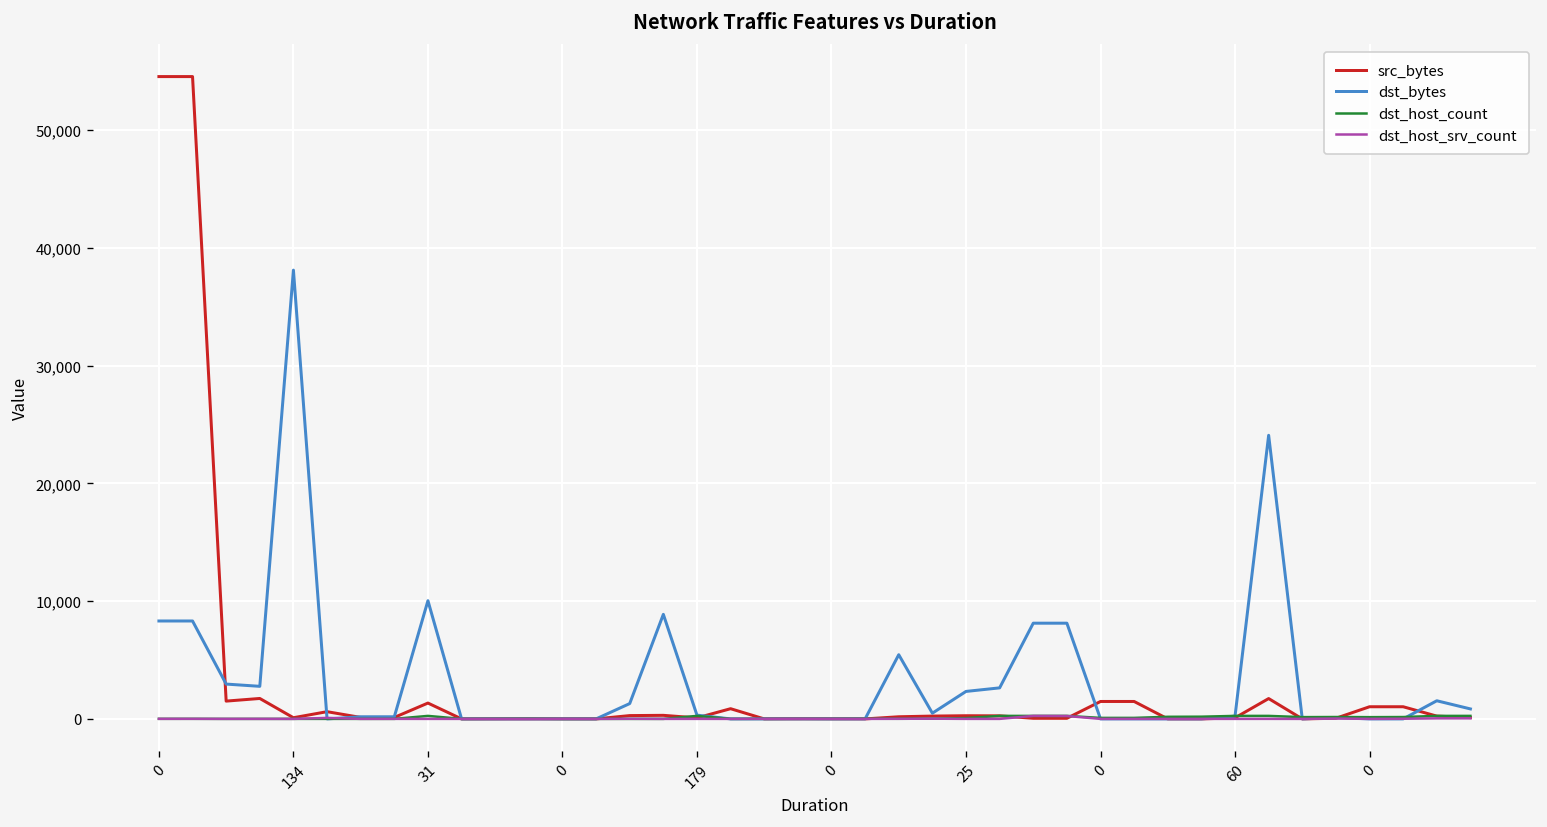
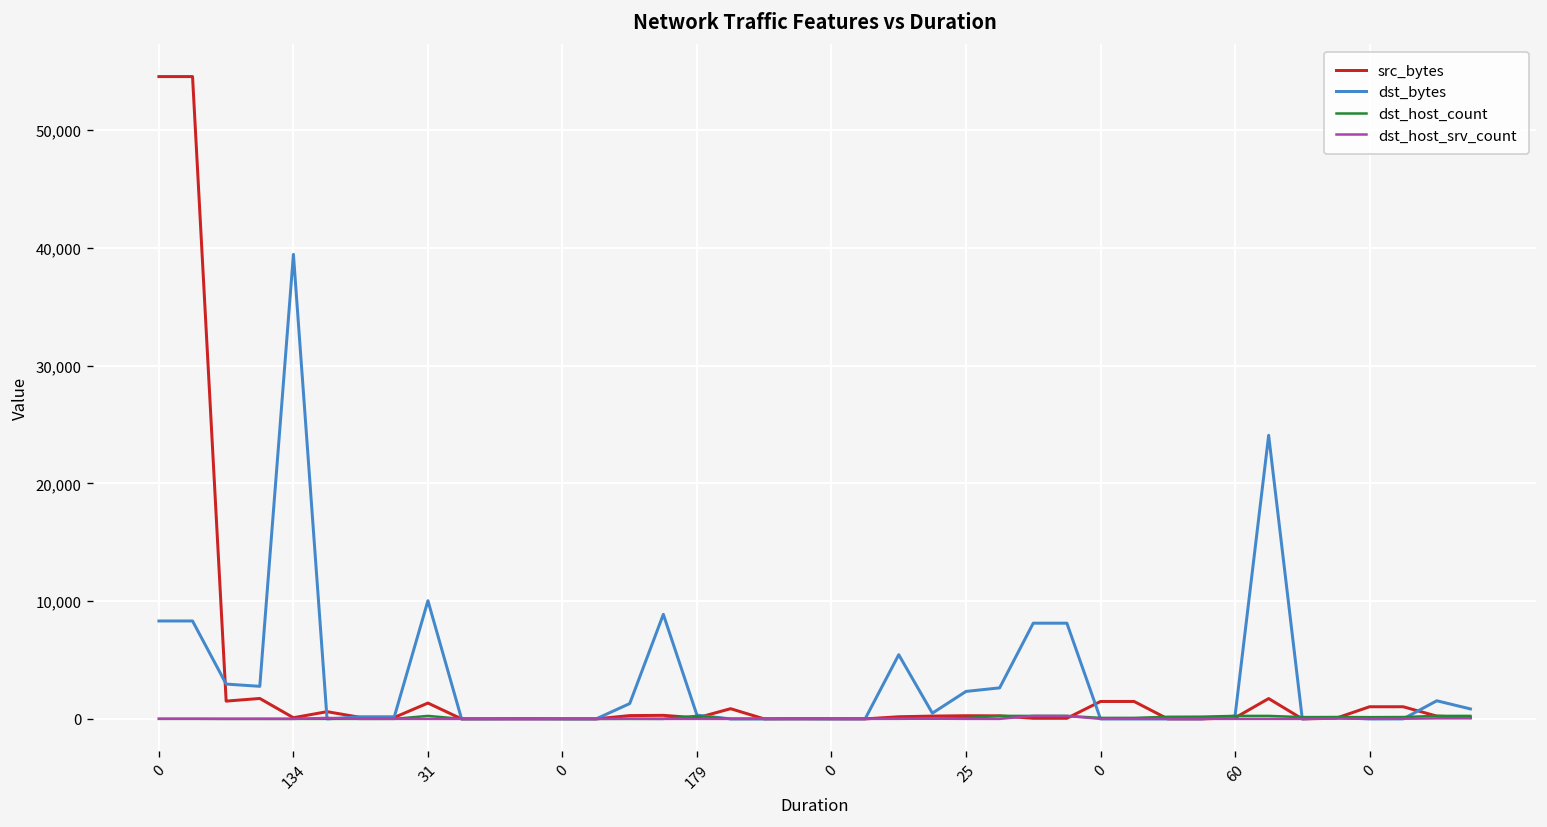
dst_bytes, 134: 38,000 -> 39,000
